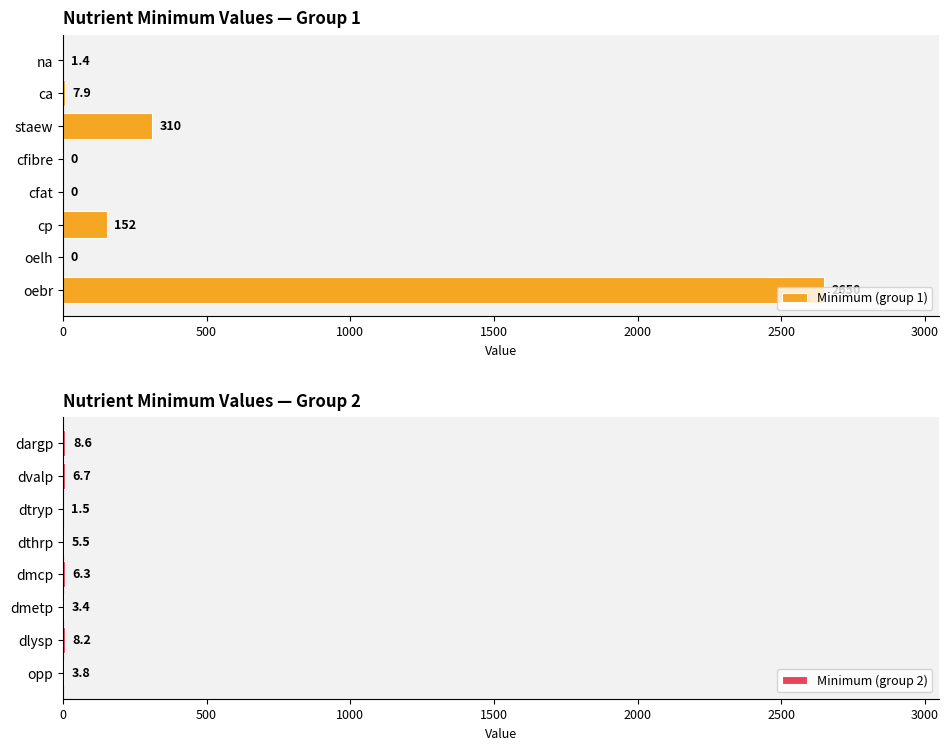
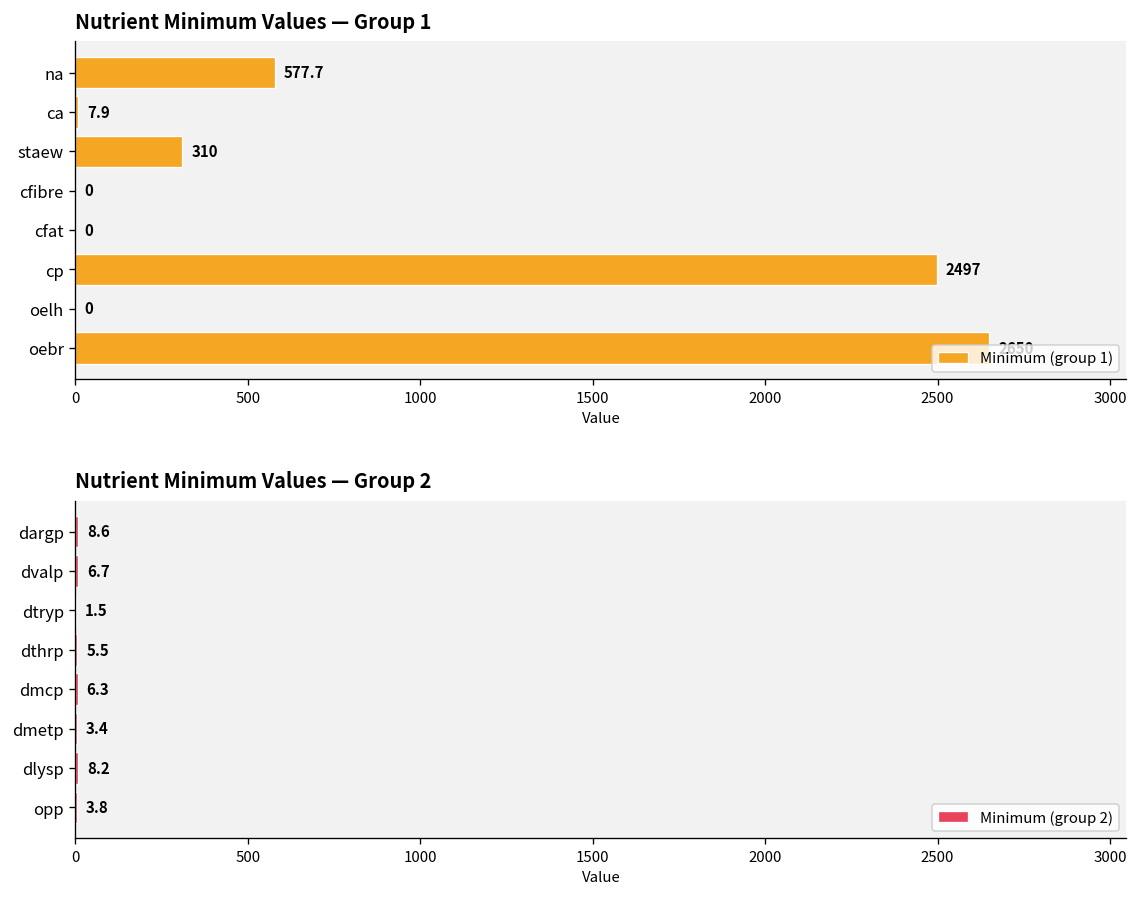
Nutrient Minimum Values — Group 1, na: 1.4 -> 577.7
Nutrient Minimum Values — Group 1, cp: 152 -> 2497
